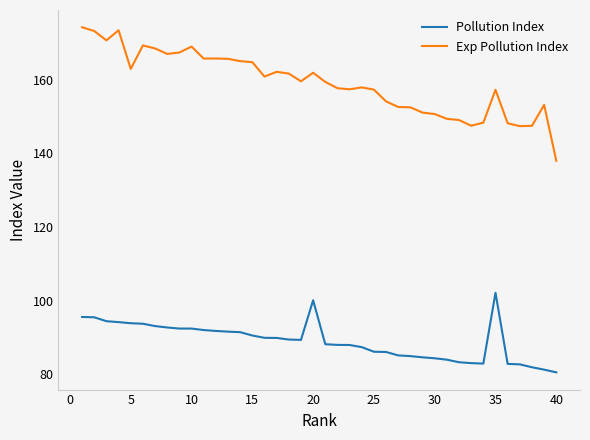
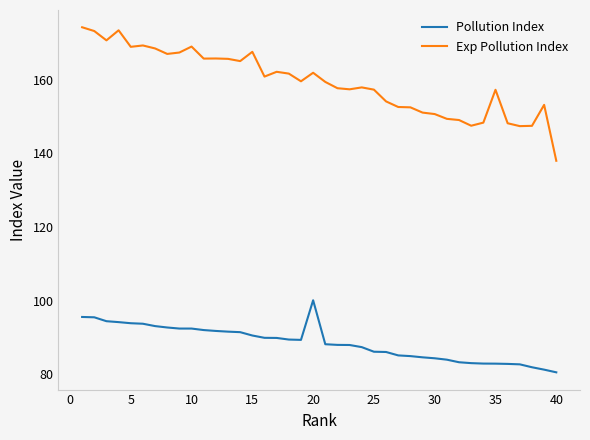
Exp Pollution Index, 5: 163 -> 169
Exp Pollution Index, 15: 165 -> 168
Pollution Index, 35: 102 -> 83
